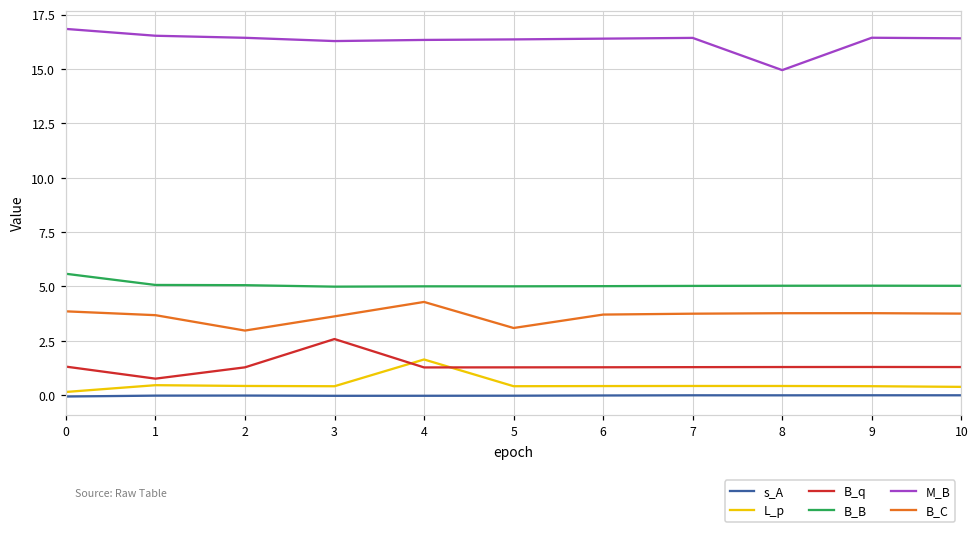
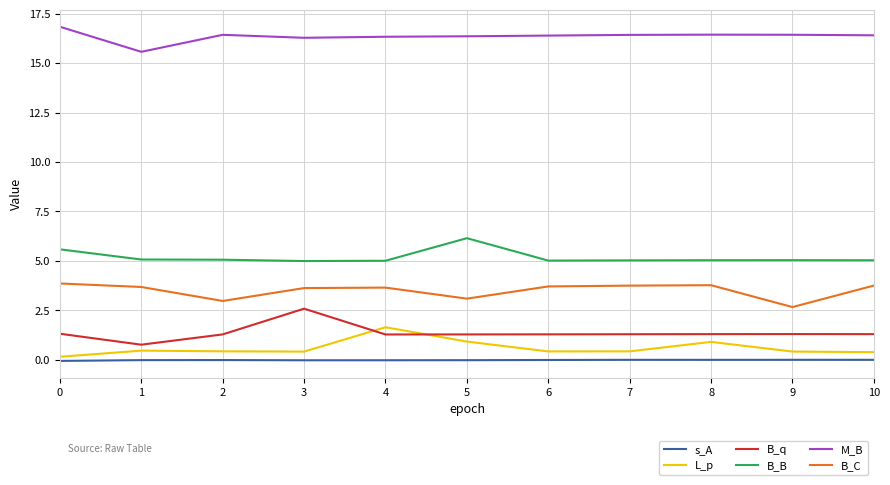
M_B, 1: 16.5 -> 15.6
B_C, 4: 4.3 -> 3.6
L_p, 5: 0.4 -> 0.9
B_B, 5: 5.0 -> 6.1
L_p, 8: 0.4 -> 0.9
M_B, 8: 14.9 -> 16.4
B_C, 9: 3.8 -> 2.7
